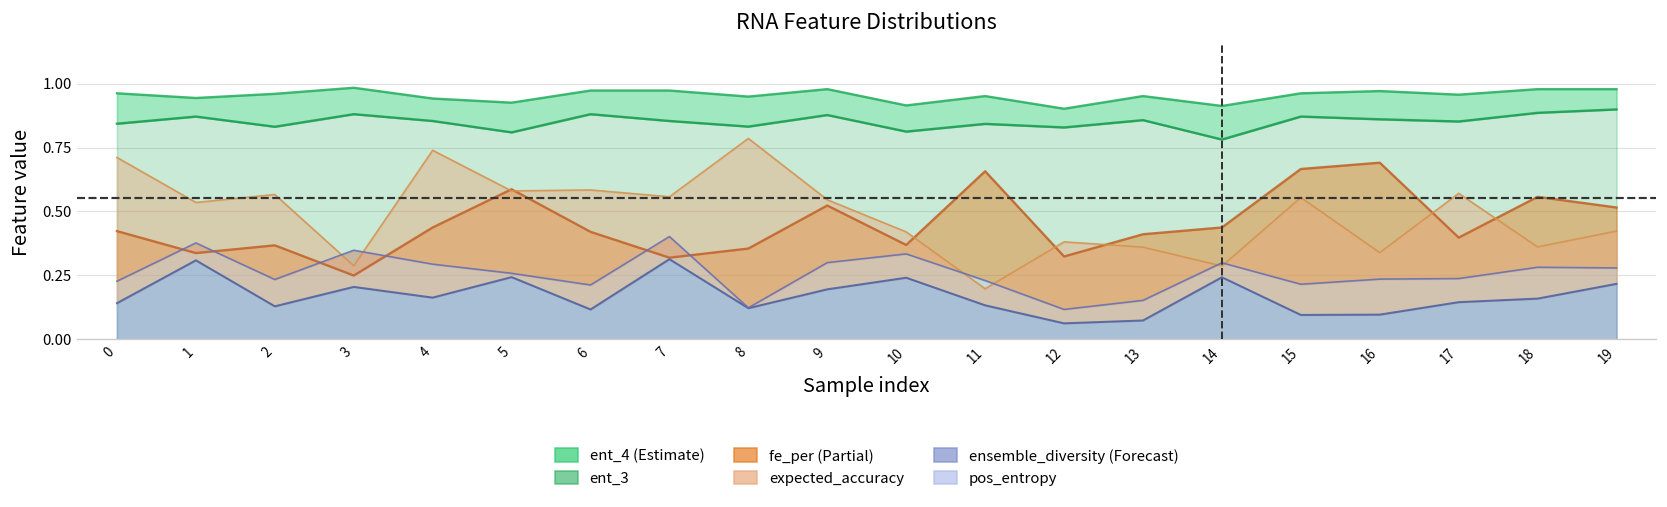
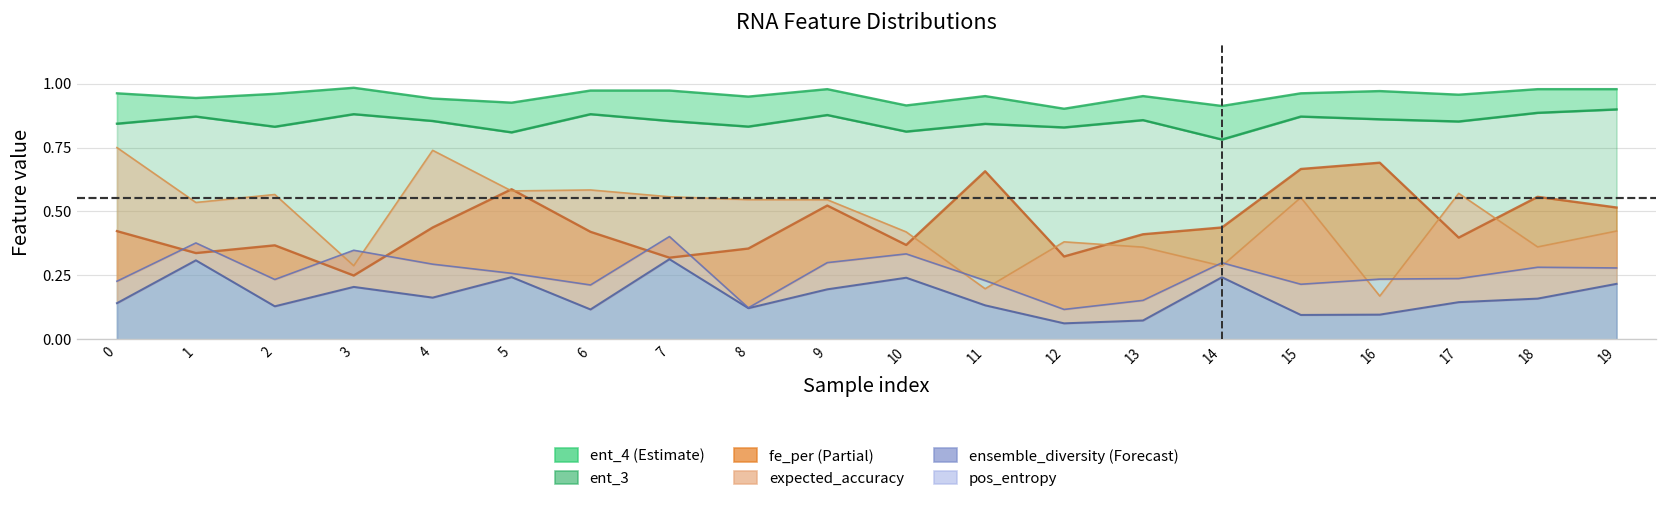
expected_accuracy, 0: 0.71 -> 0.75
expected_accuracy, 8: 0.79 -> 0.55
expected_accuracy, 16: 0.34 -> 0.17
